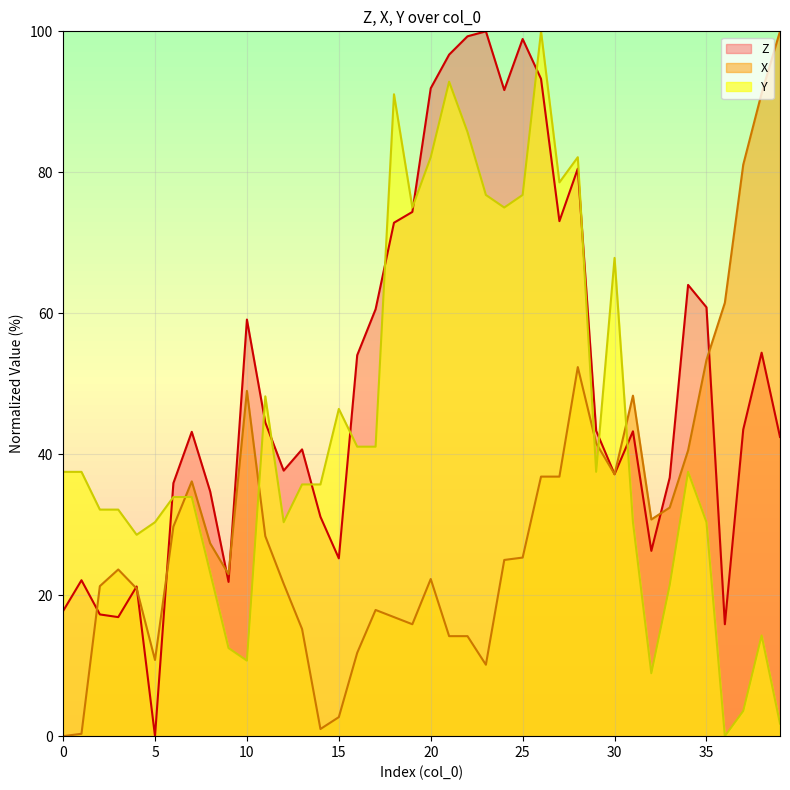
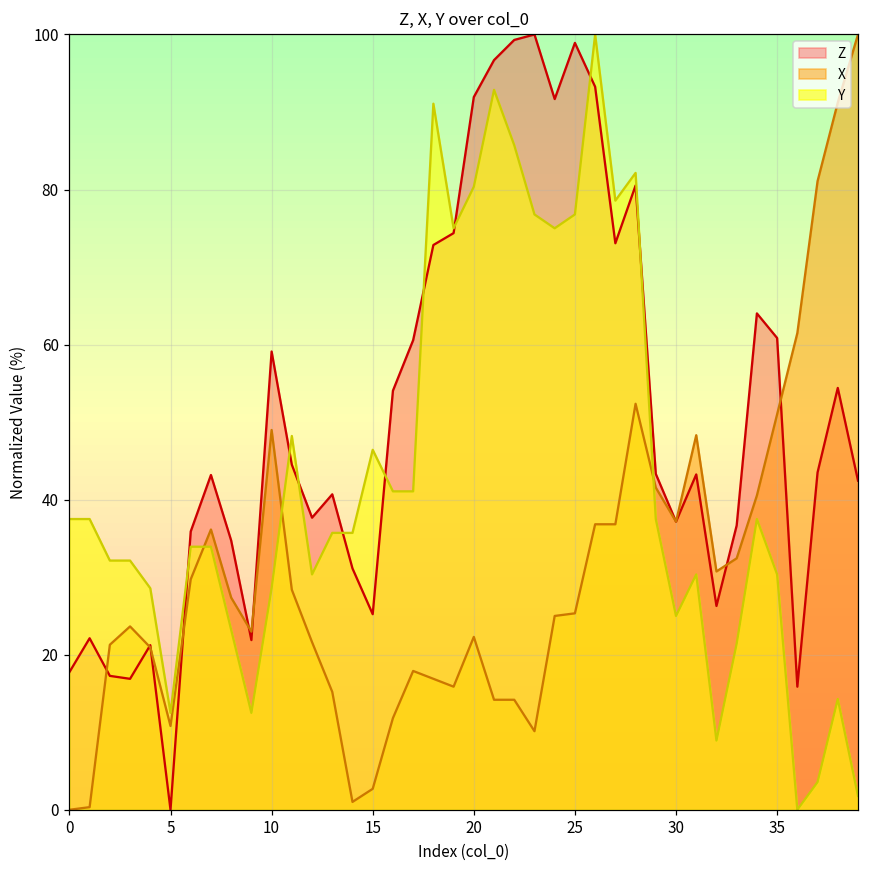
Y, 5: 30 -> 13
Y, 10: 11 -> 29
Y, 20: 82 -> 80
Y, 30: 68 -> 25
X, 35: 53 -> 51
